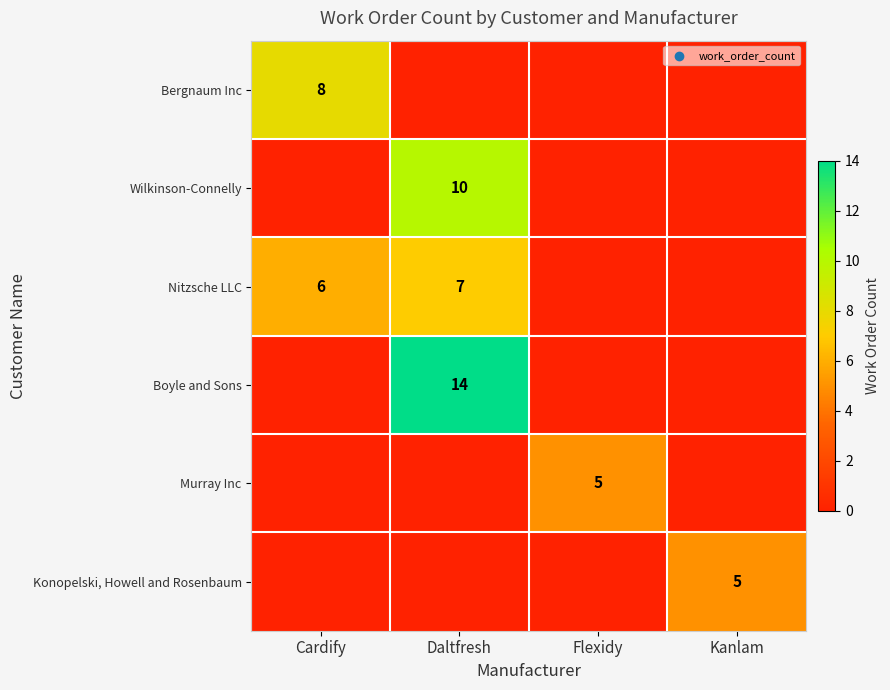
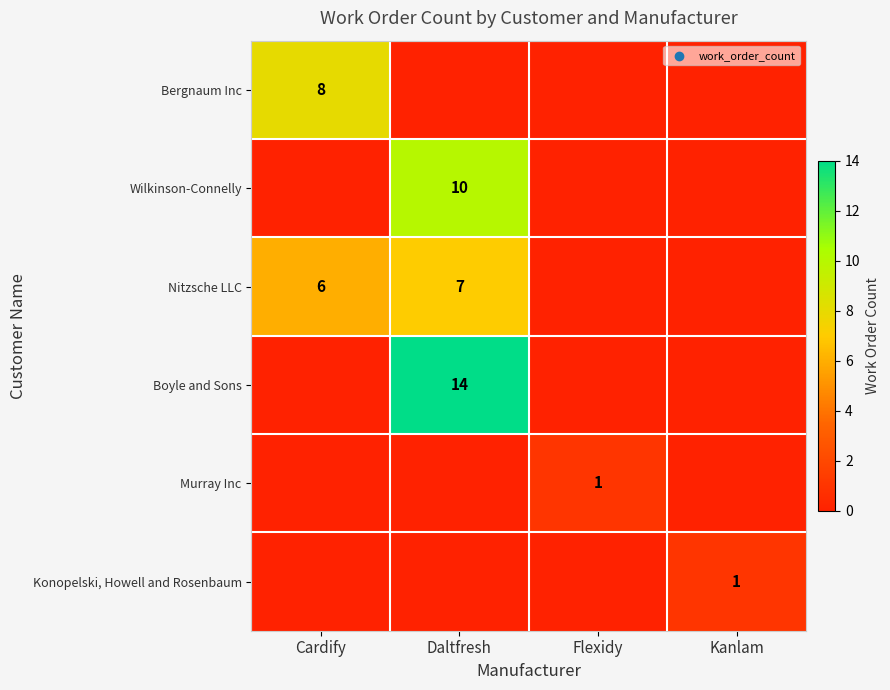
Murray Inc, Flexidy: 5 -> 1
Konopelski, Howell and Rosenbaum, Kanlam: 5 -> 1
